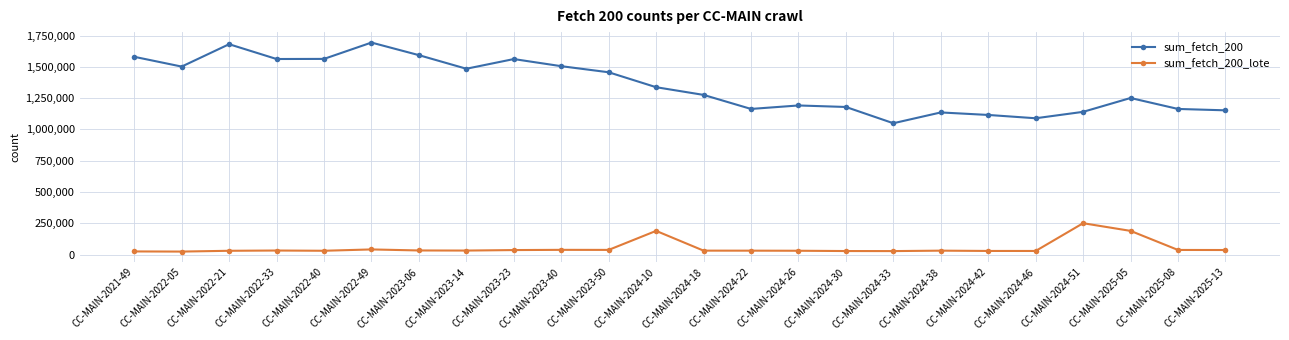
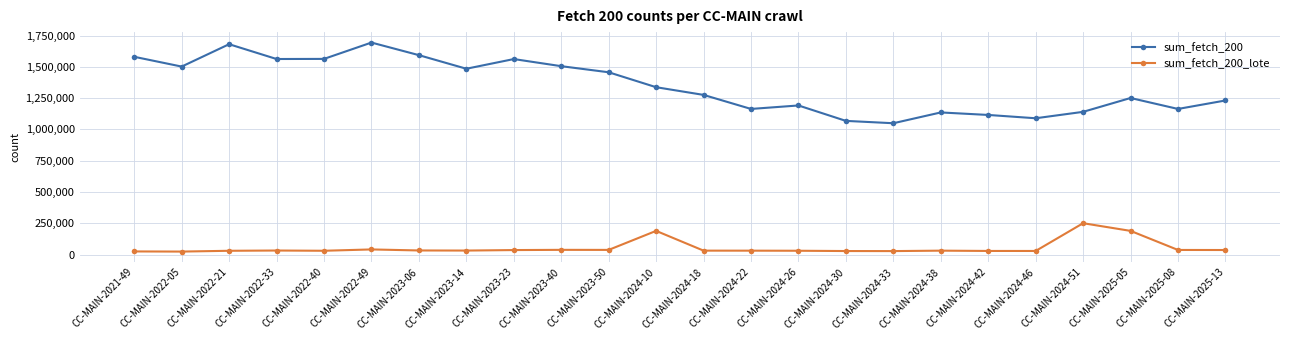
sum_fetch_200, CC-MAIN-2024-30: 1,180,000 -> 1,070,000
sum_fetch_200, CC-MAIN-2025-13: 1,150,000 -> 1,230,000
